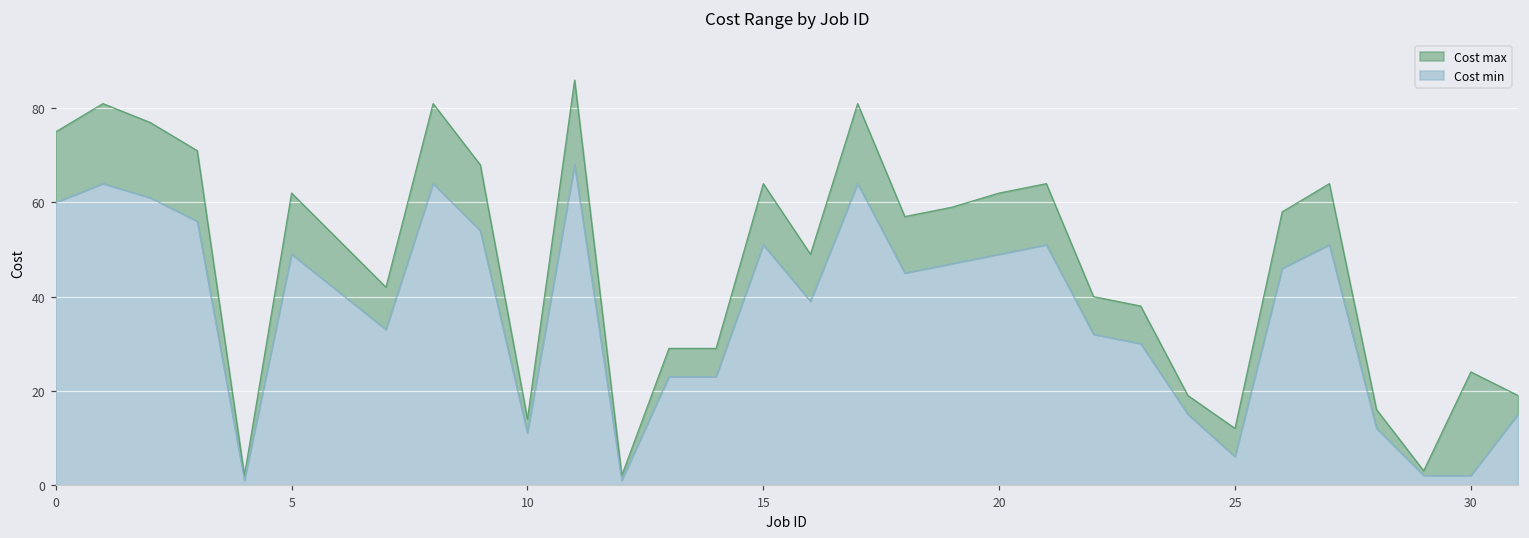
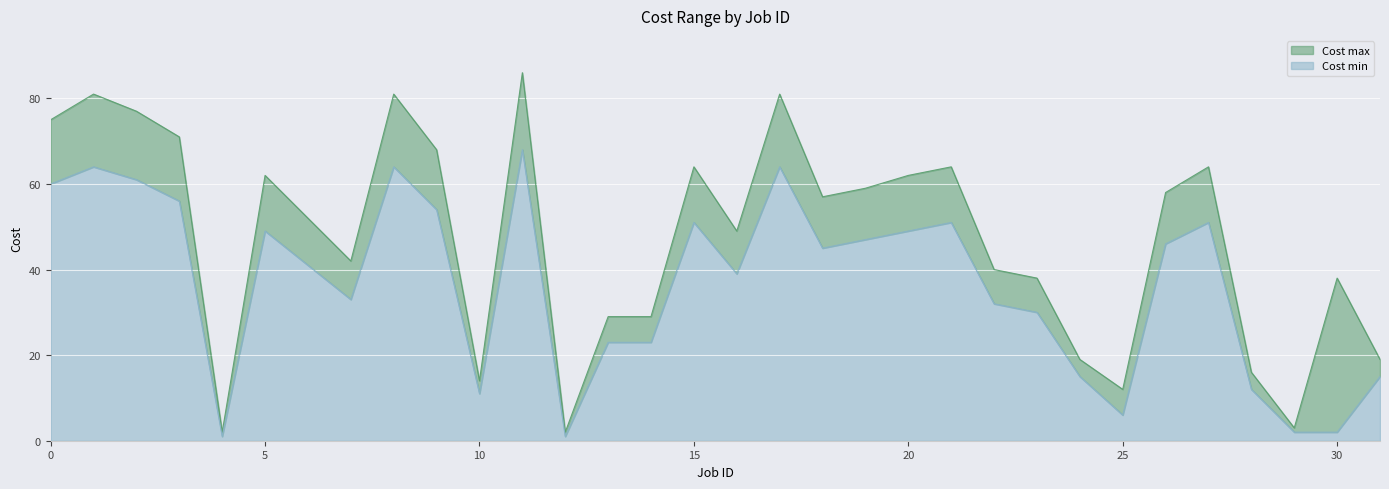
Cost max, 30: 24 -> 38
